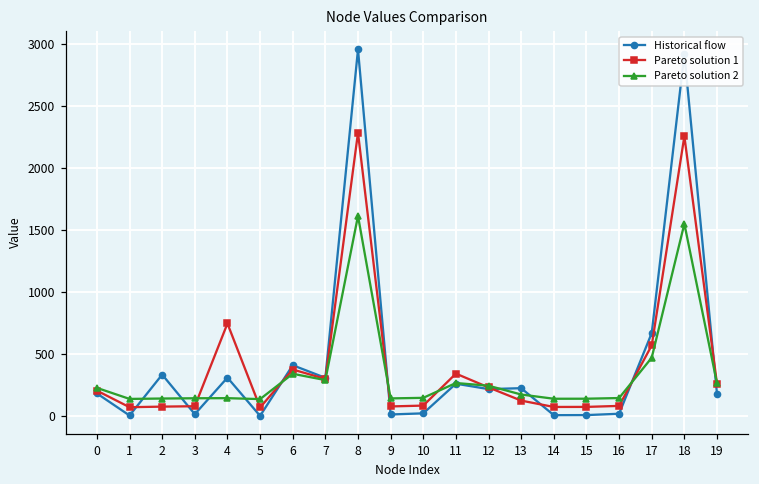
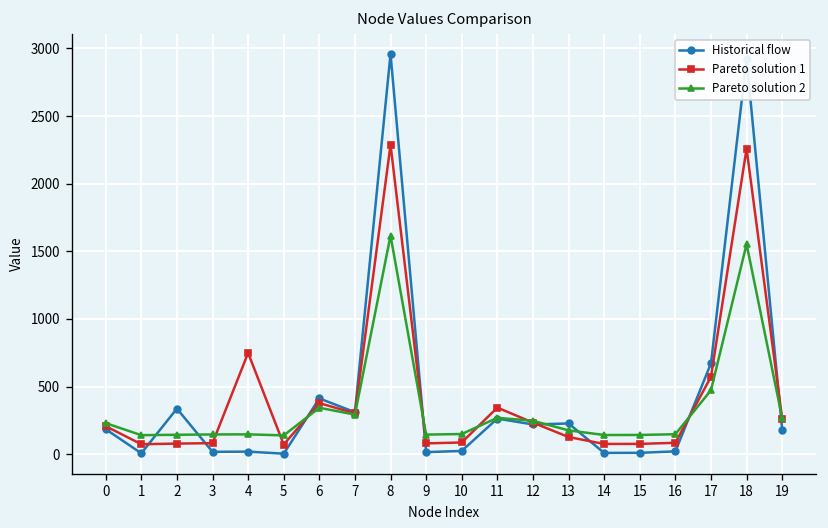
Historical flow, 4: 310 -> 20
